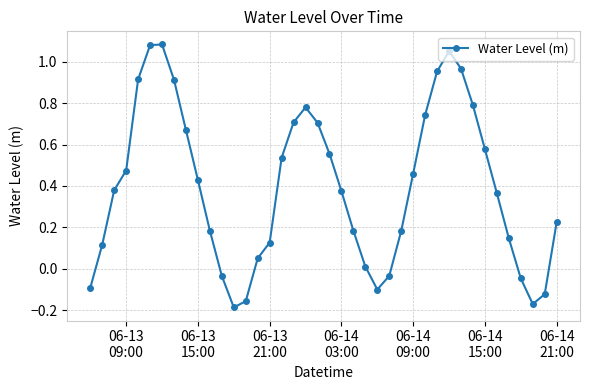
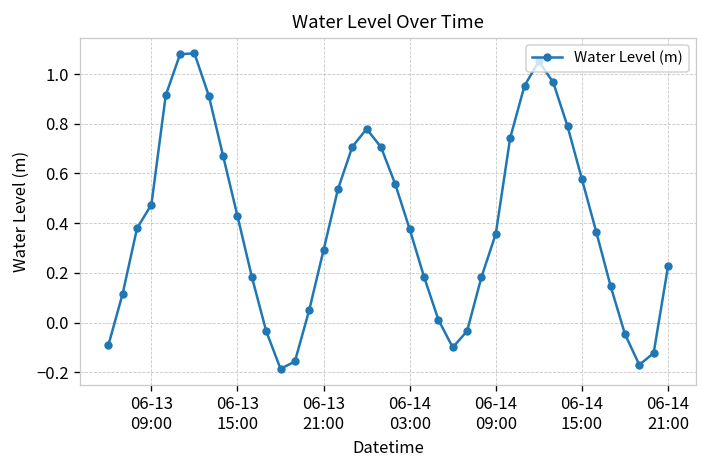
06-13 21:00: 0.13 -> 0.29
06-14 09:00: 0.46 -> 0.36
